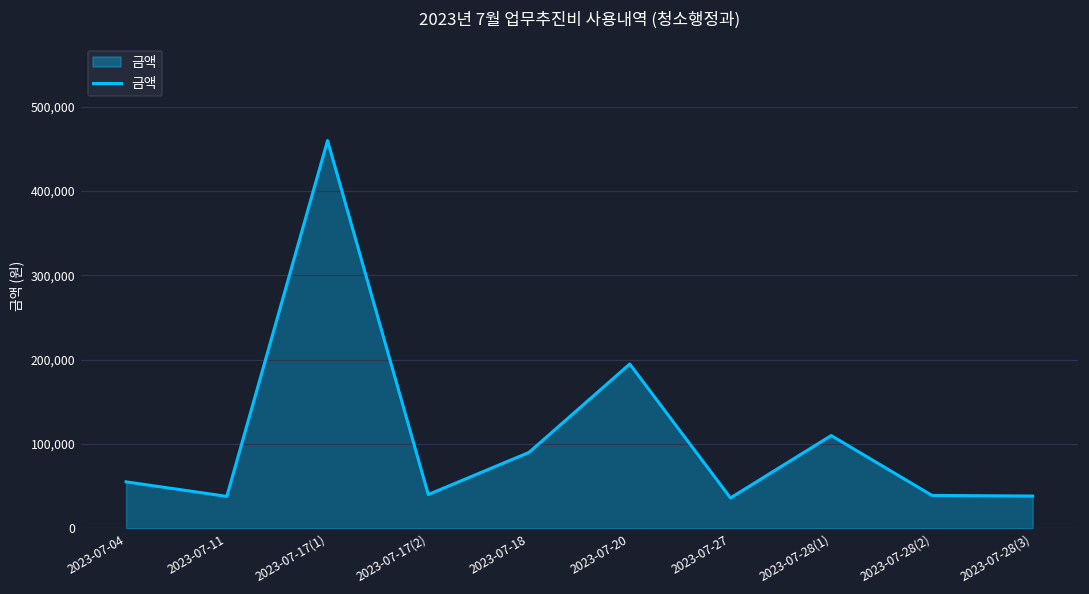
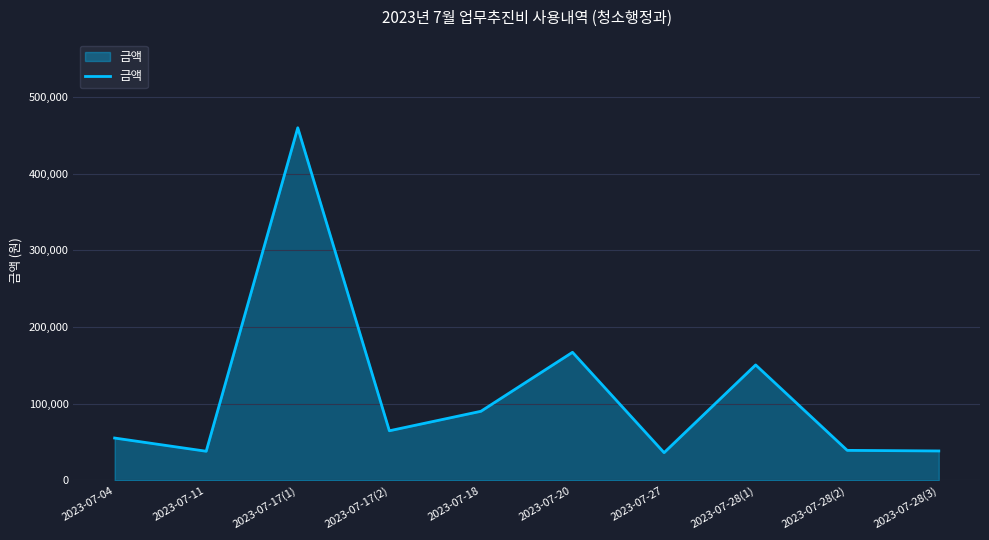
2023-07-17(2): 40,000 -> 60,000
2023-07-20: 190,000 -> 170,000
2023-07-28(1): 110,000 -> 150,000
